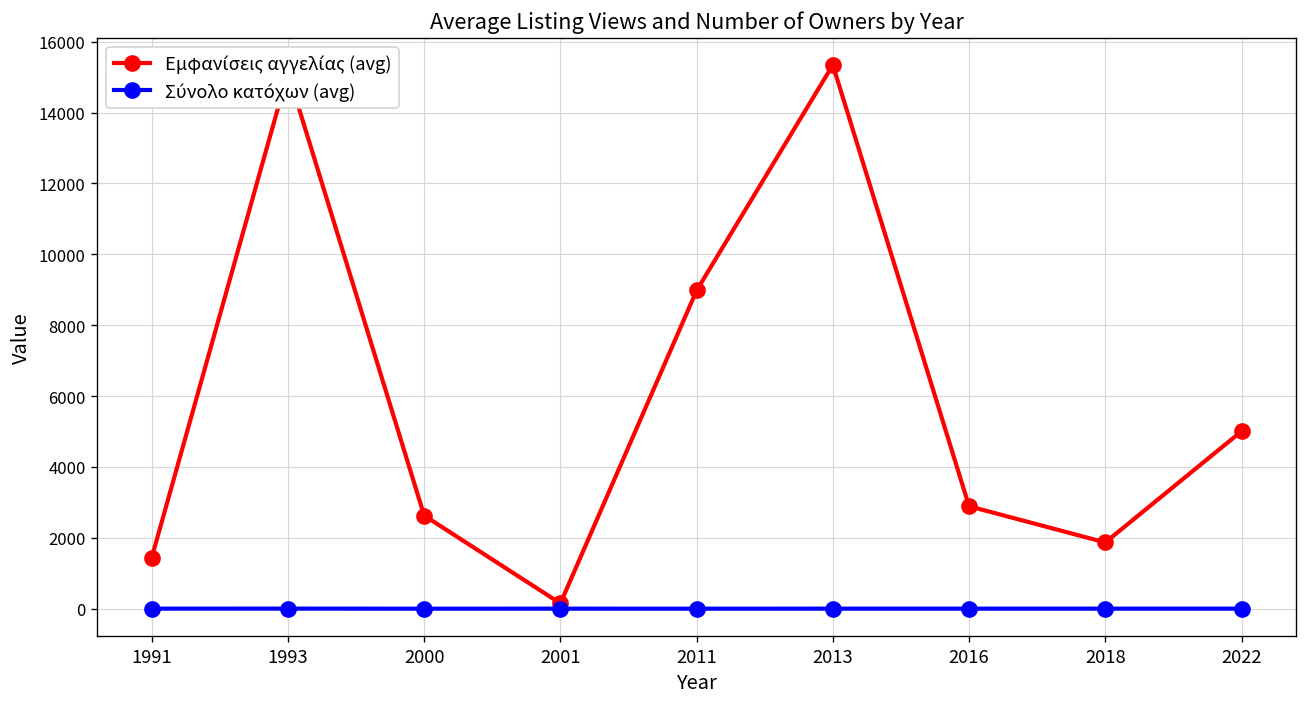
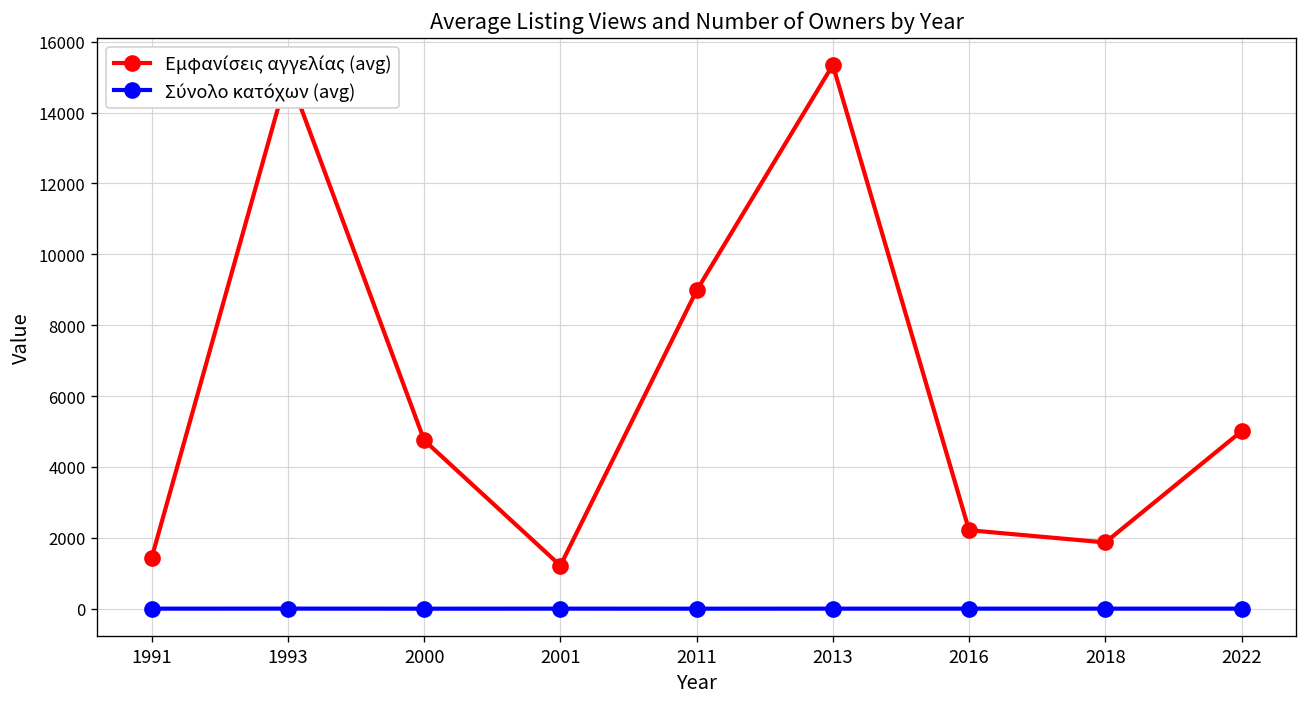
Εμφανίσεις αγγελίας (avg), 2000: 2600 -> 4800
Εμφανίσεις αγγελίας (avg), 2001: 100 -> 1200
Εμφανίσεις αγγελίας (avg), 2016: 2900 -> 2200
